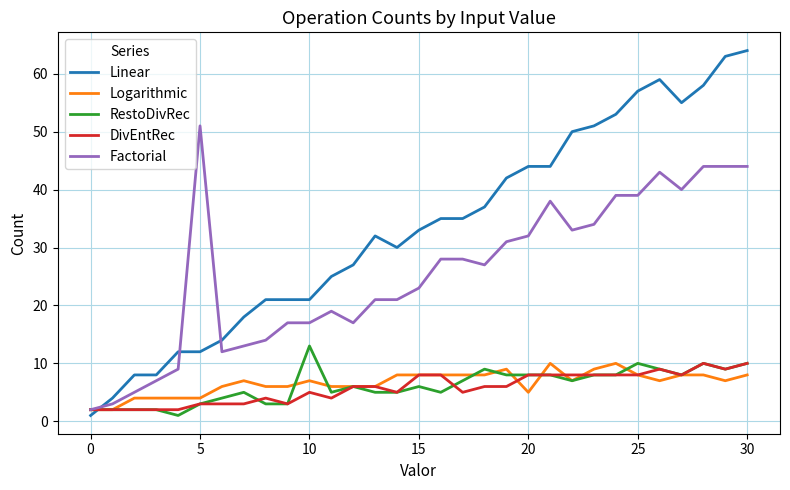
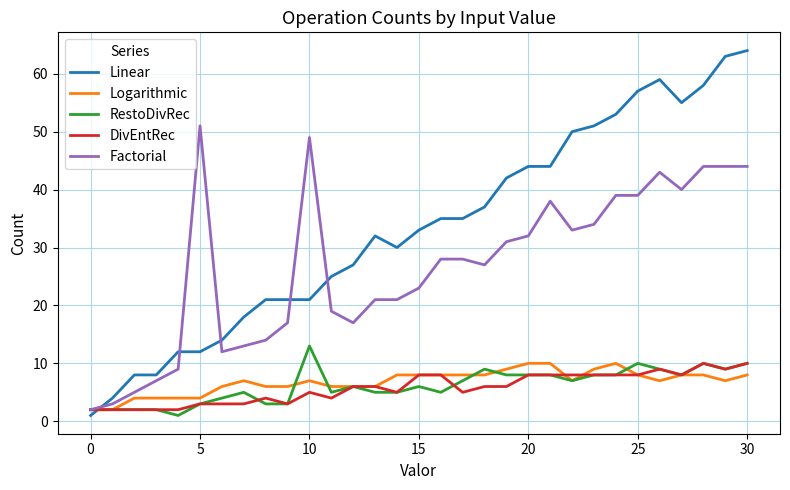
Factorial, 10: 17 -> 49
Logarithmic, 20: 5 -> 10
